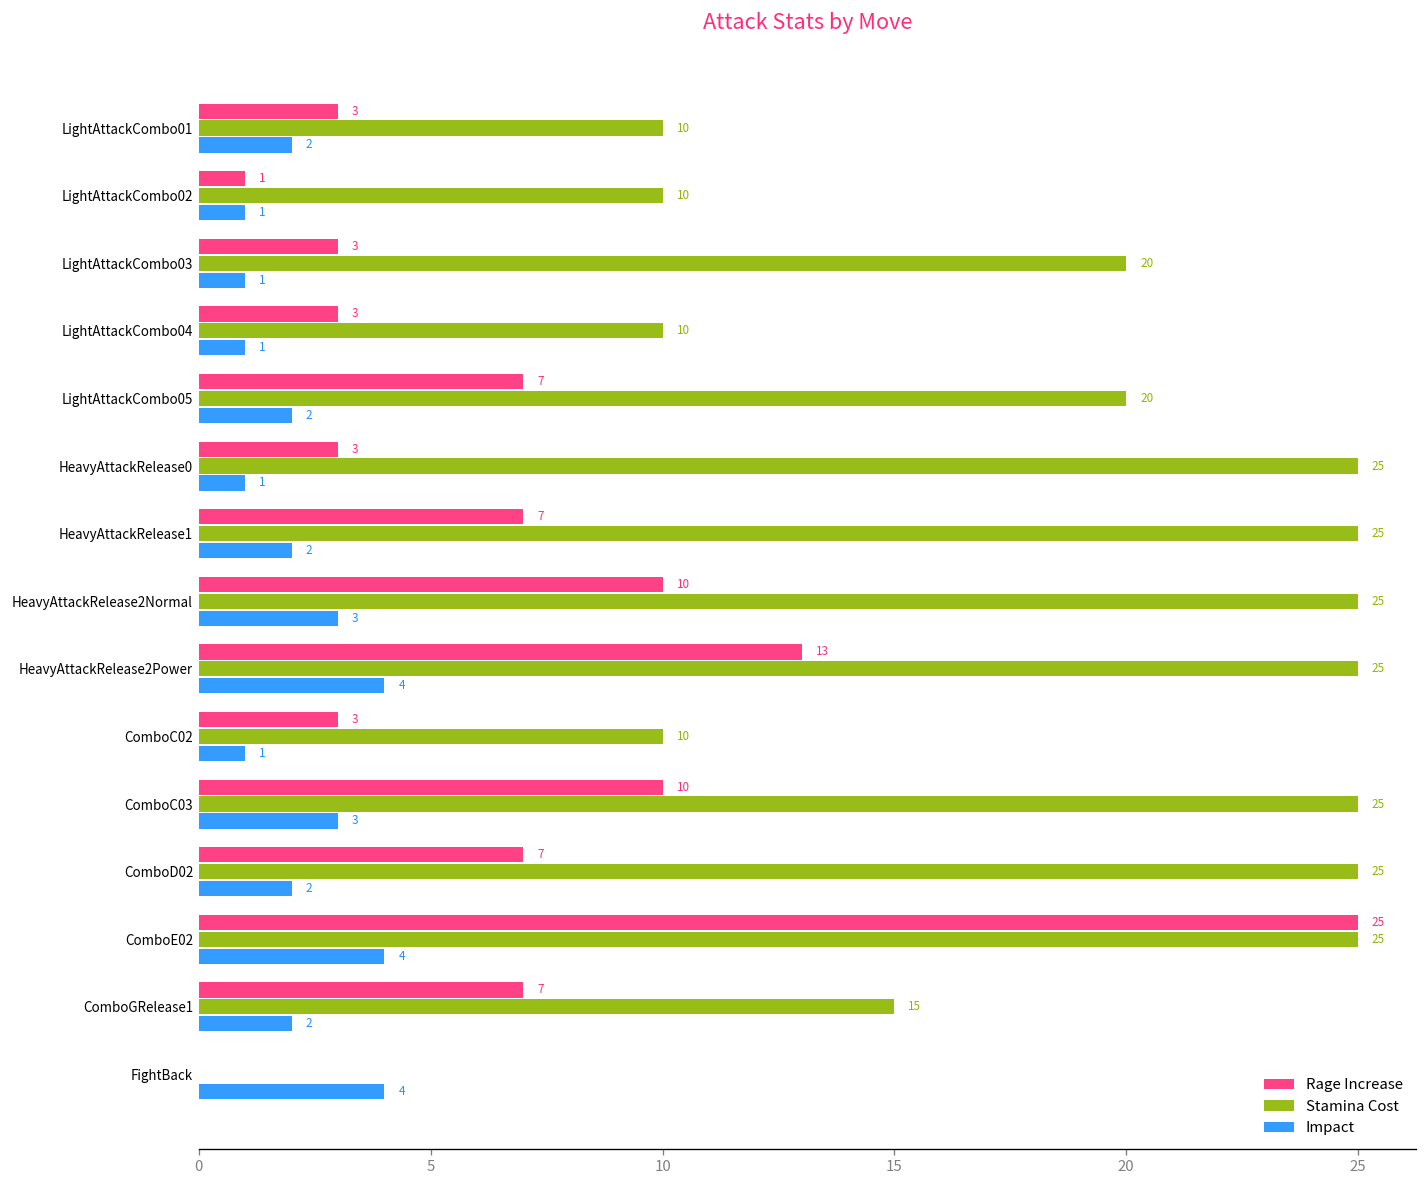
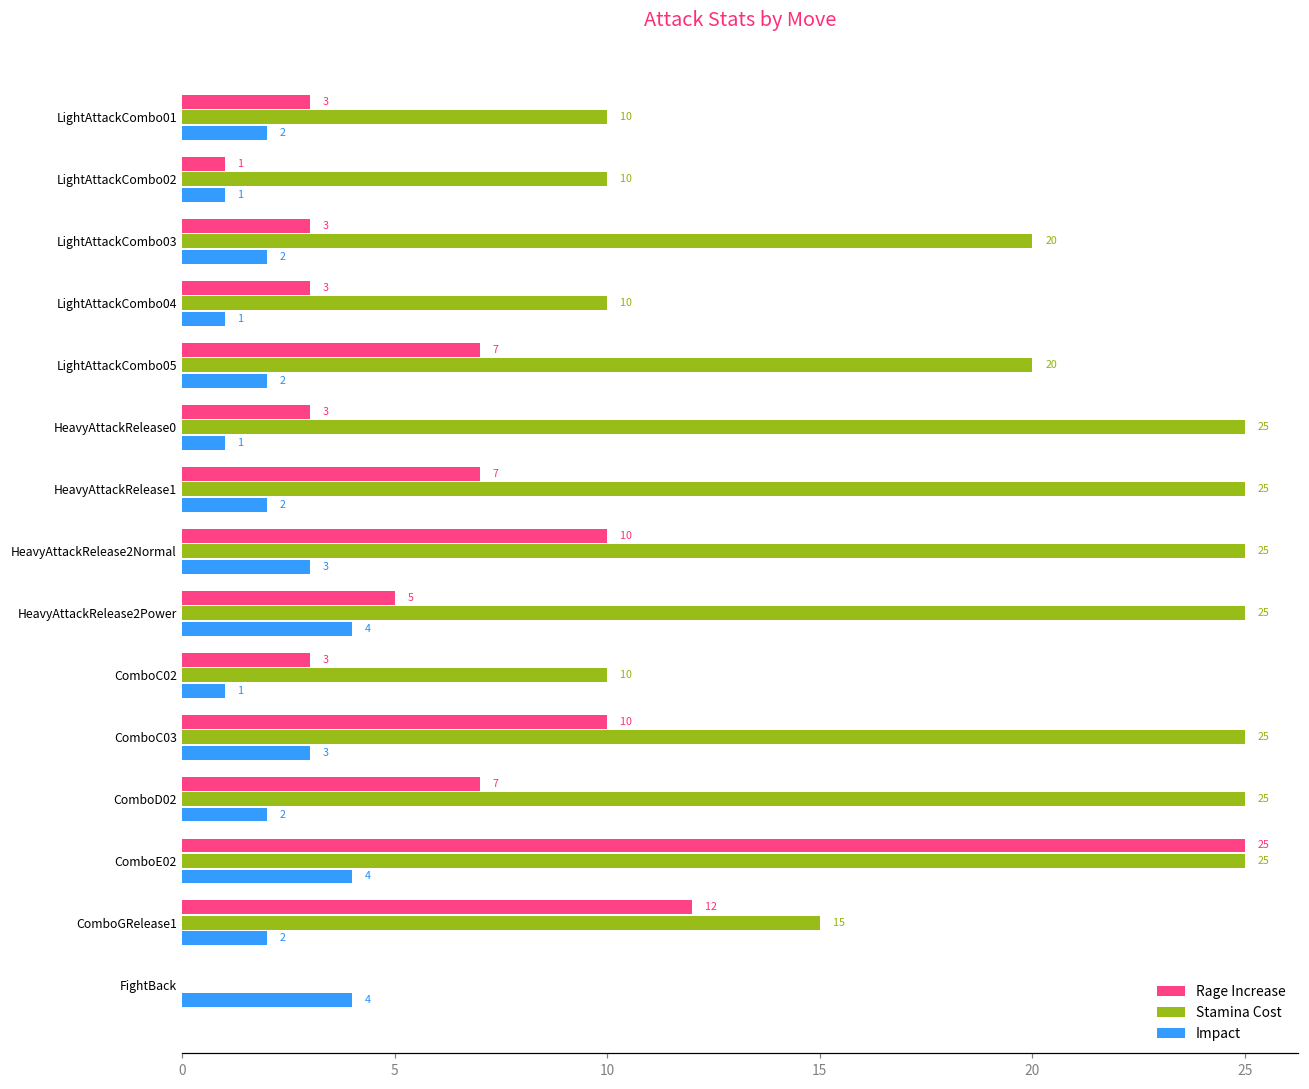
Impact, LightAttackCombo03: 1 -> 2
Rage Increase, HeavyAttackRelease2Power: 13 -> 5
Rage Increase, ComboGRelease1: 7 -> 12
